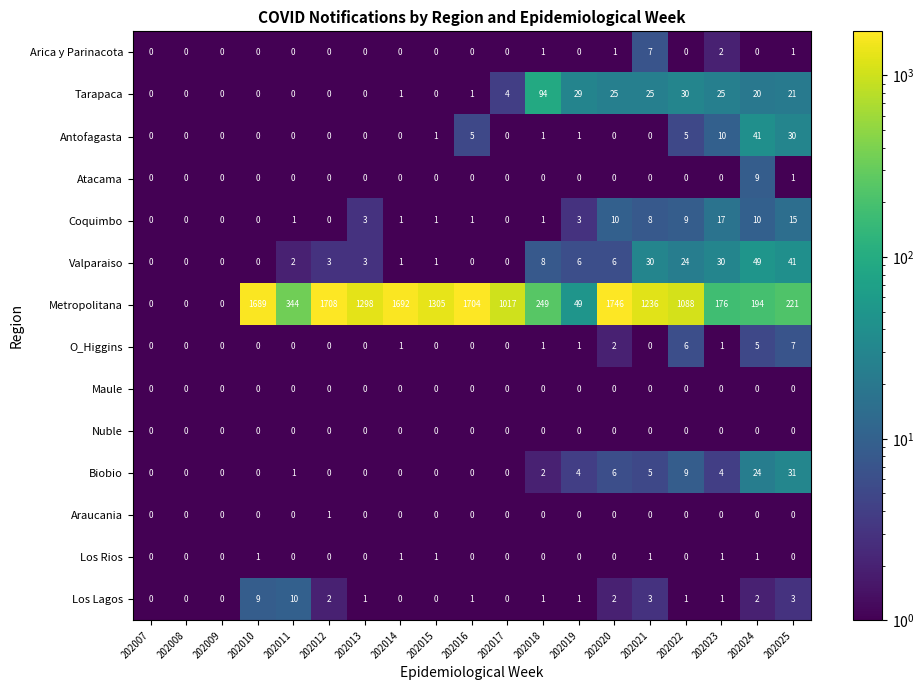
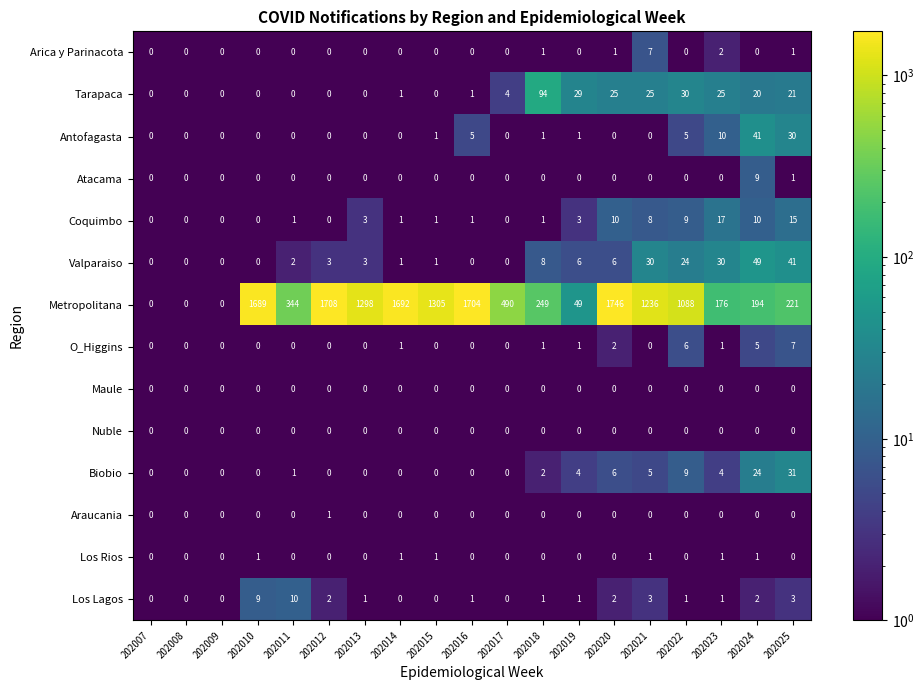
Metropolitana, 202017: 1017 -> 490
